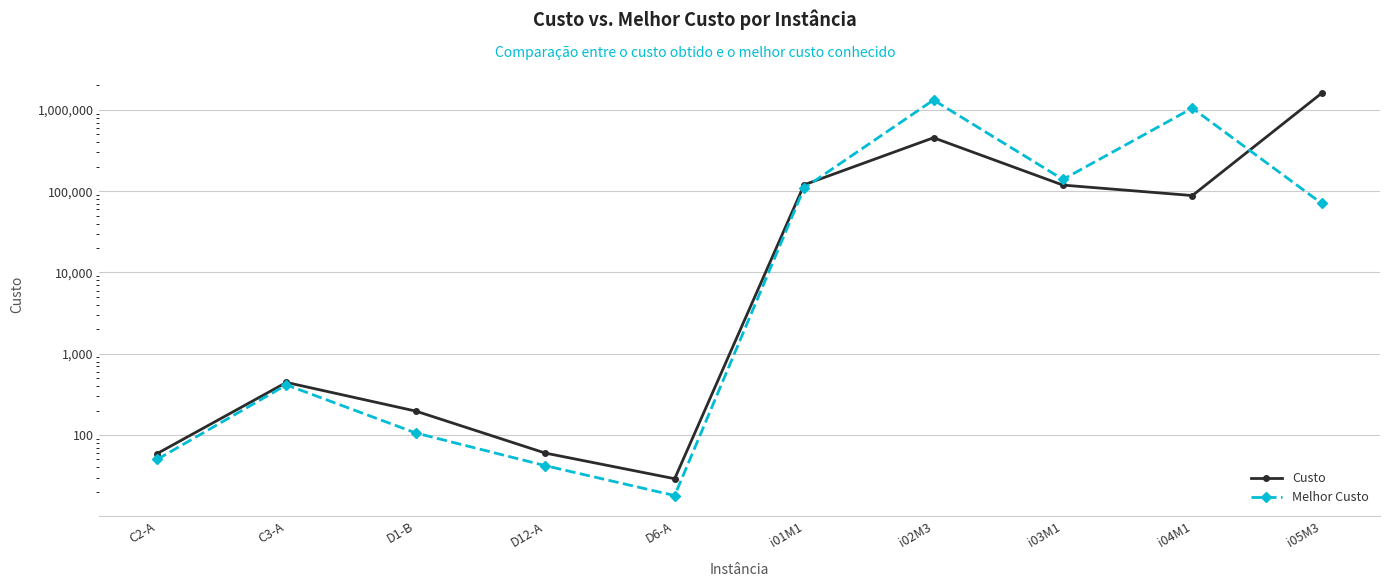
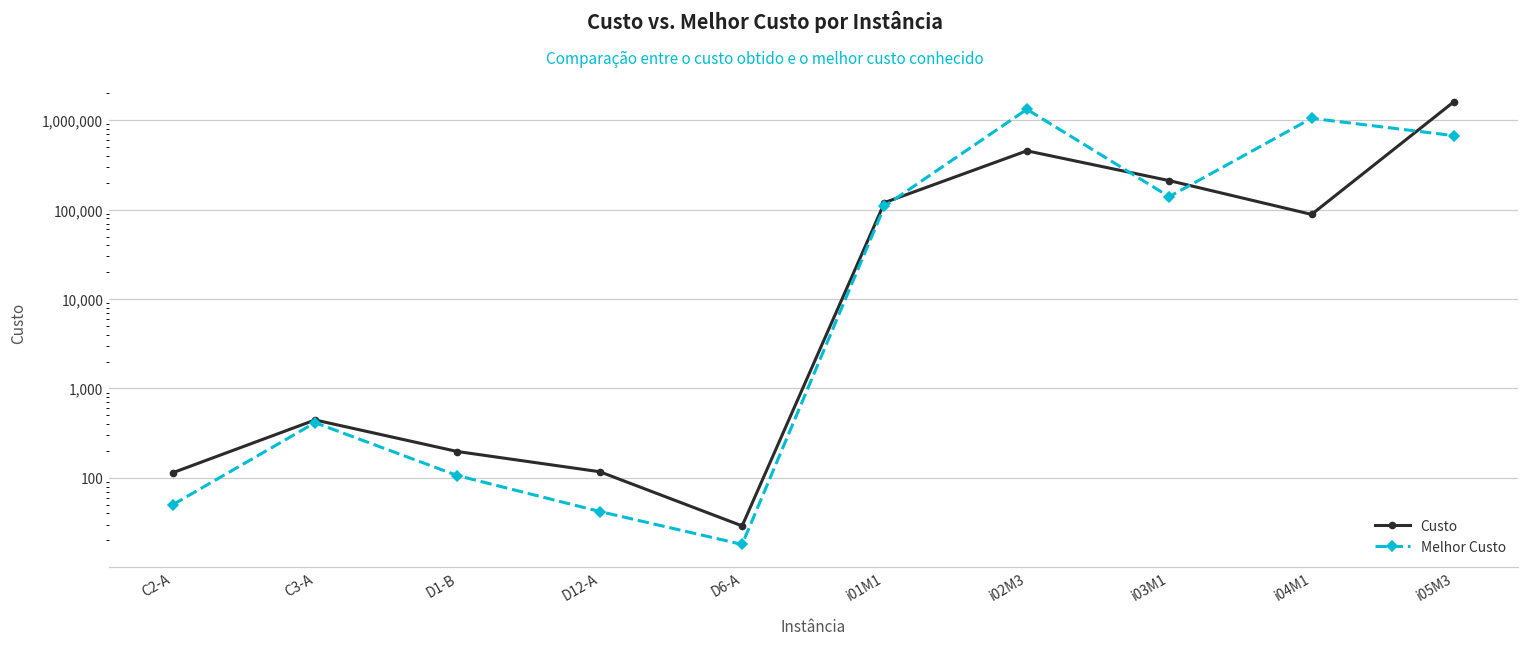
Custo, C2-A: 60 -> 110
Custo, D12-A: 60 -> 120
Custo, i03M1: 120,000 -> 210,000
Melhor Custo, i05M3: 70,000 -> 700,000
